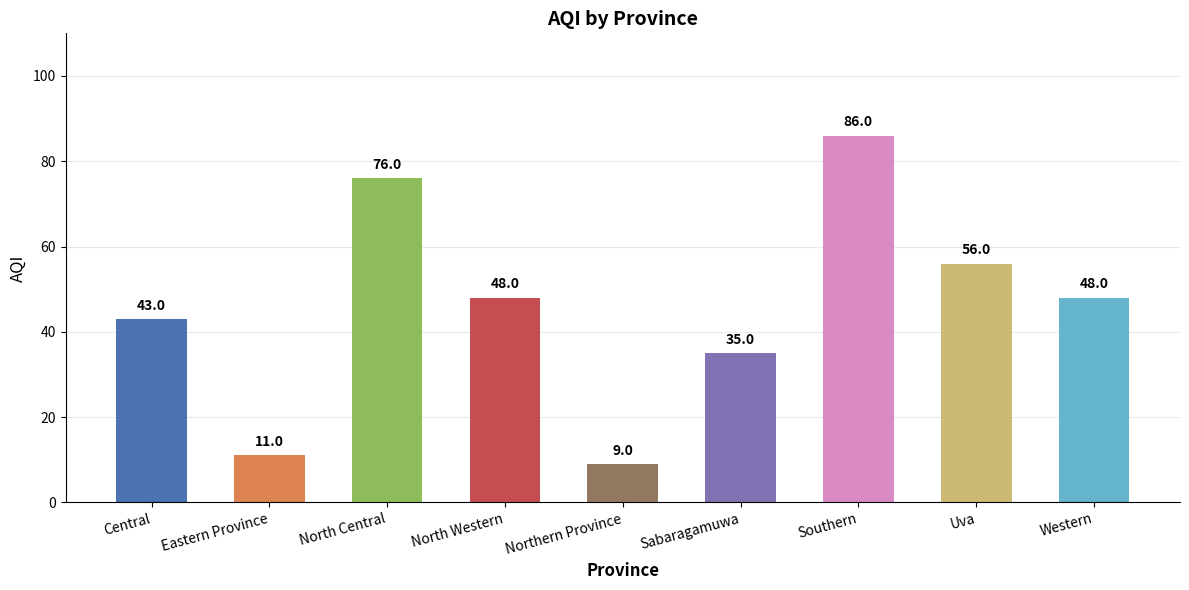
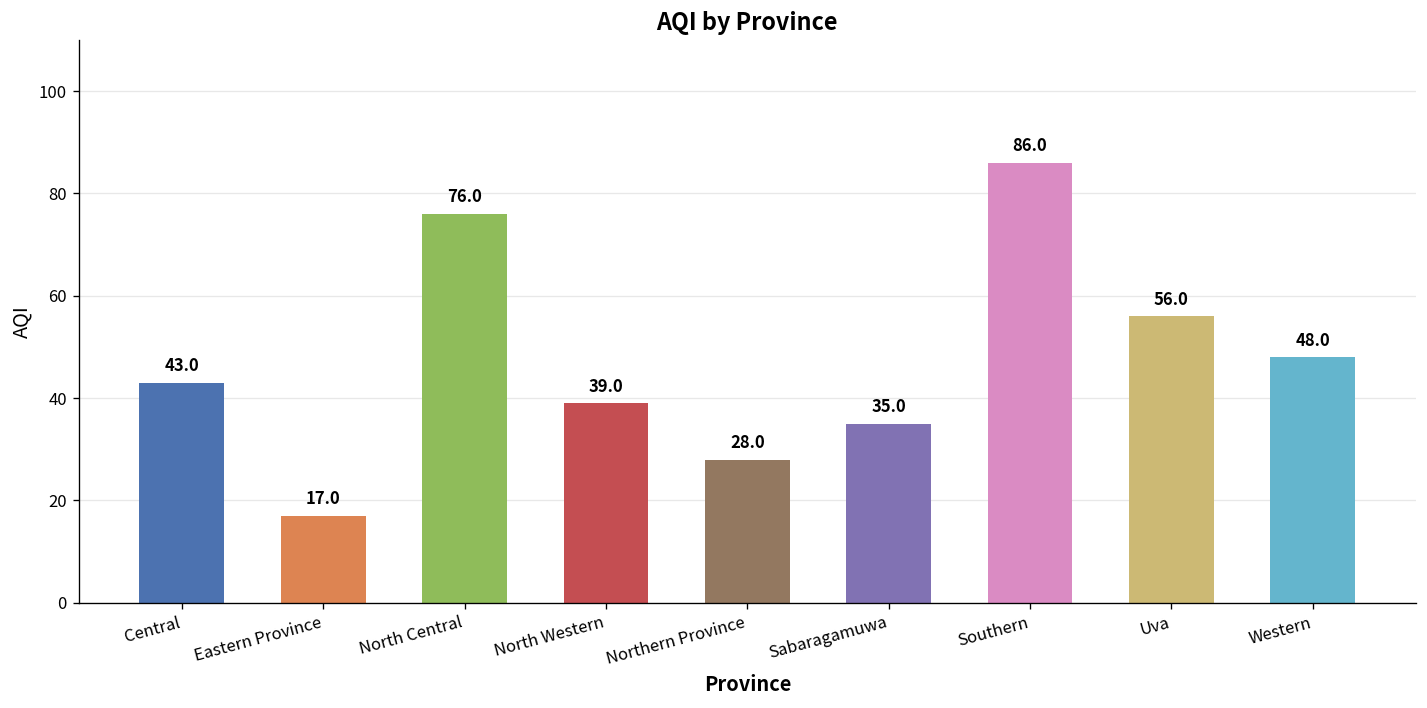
Eastern Province: 11.0 -> 17.0
North Western: 48.0 -> 39.0
Northern Province: 9.0 -> 28.0
